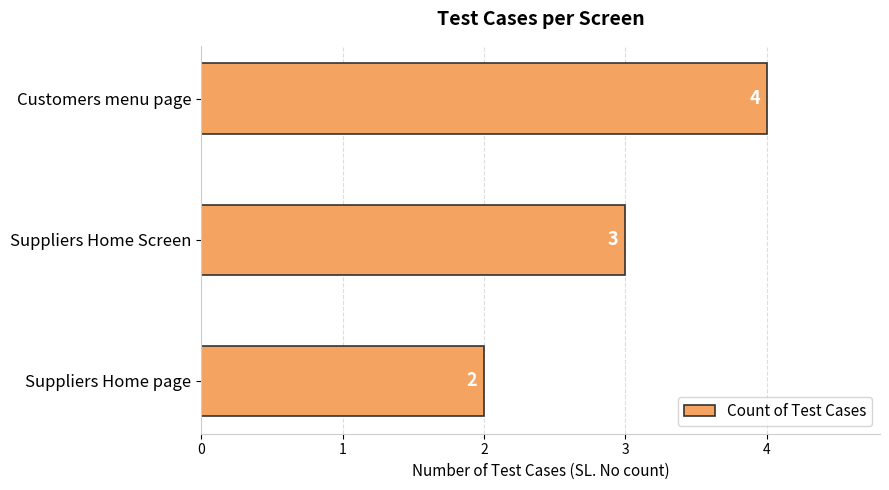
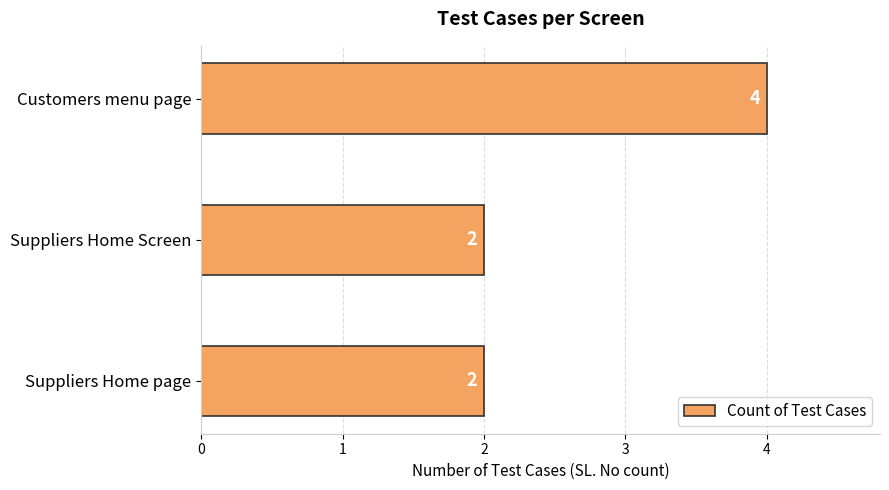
Suppliers Home Screen: 3 -> 2
